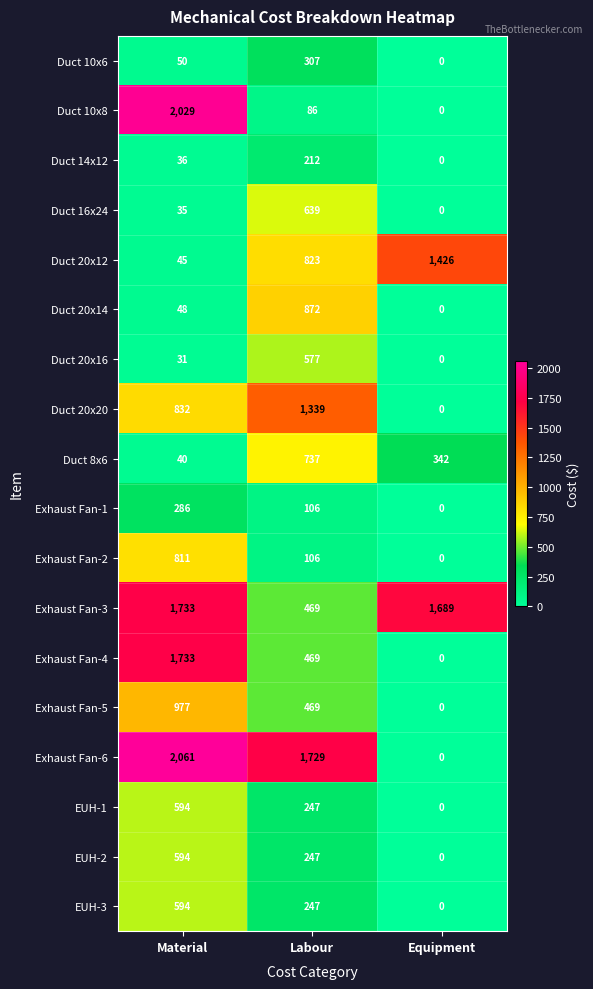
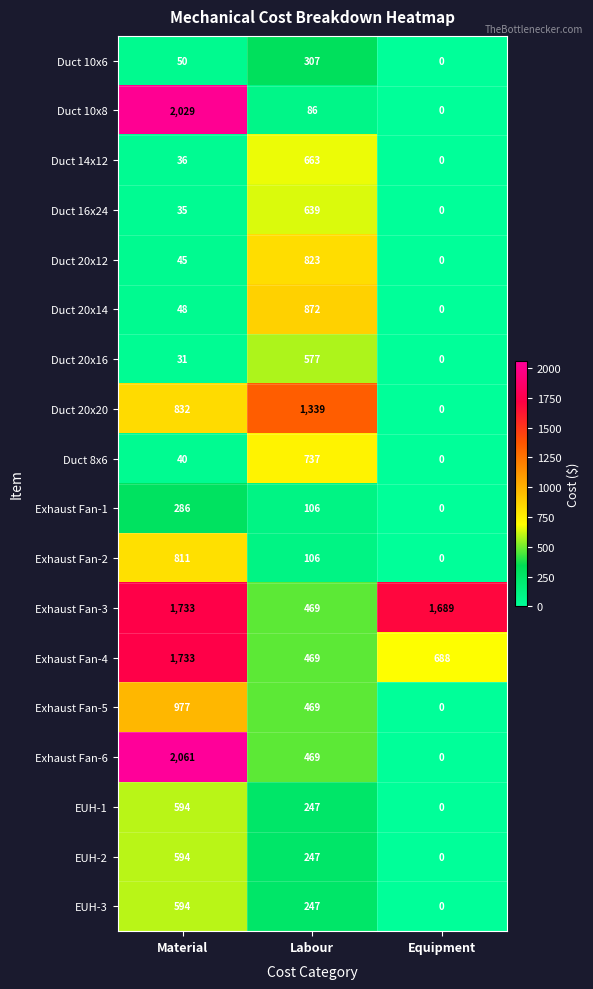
Duct 14x12, Labour: 212 -> 663
Duct 20x12, Equipment: 1,426 -> 0
Duct 8x6, Equipment: 342 -> 0
Exhaust Fan-4, Equipment: 0 -> 688
Exhaust Fan-6, Labour: 1,729 -> 469
